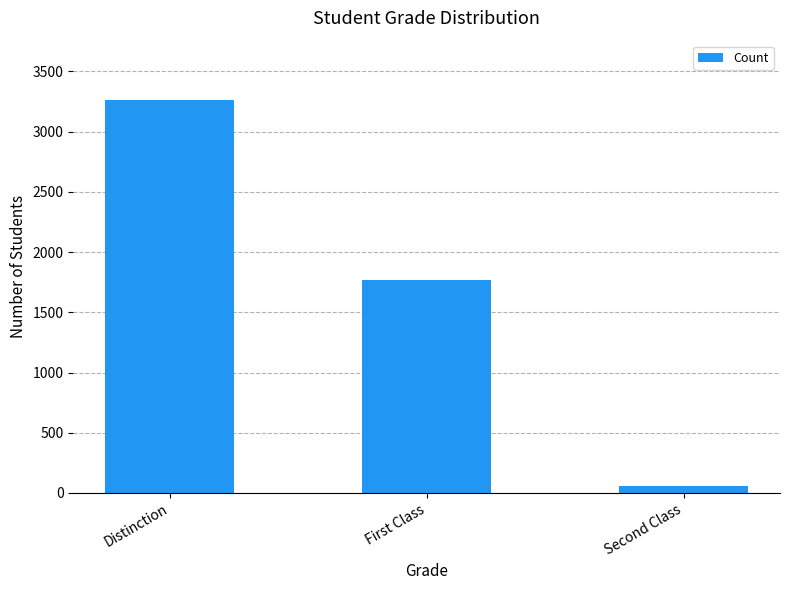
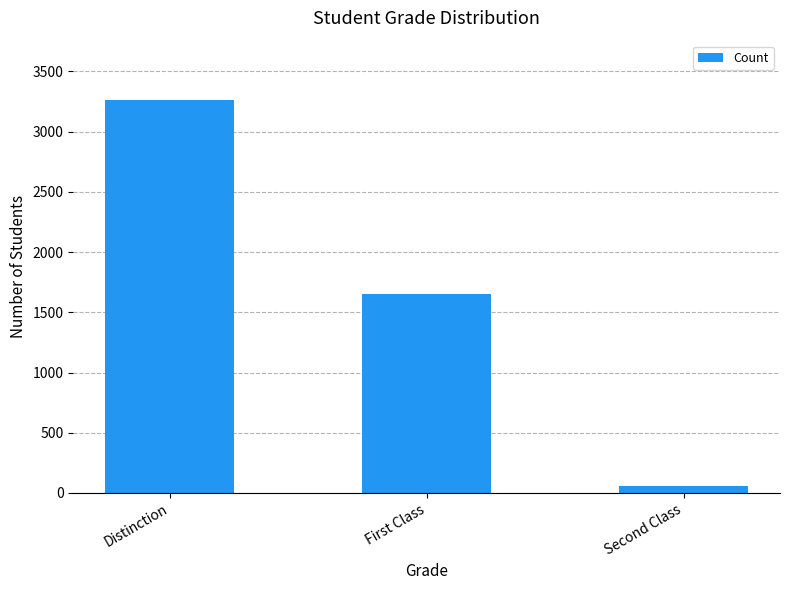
First Class: 1770 -> 1660
